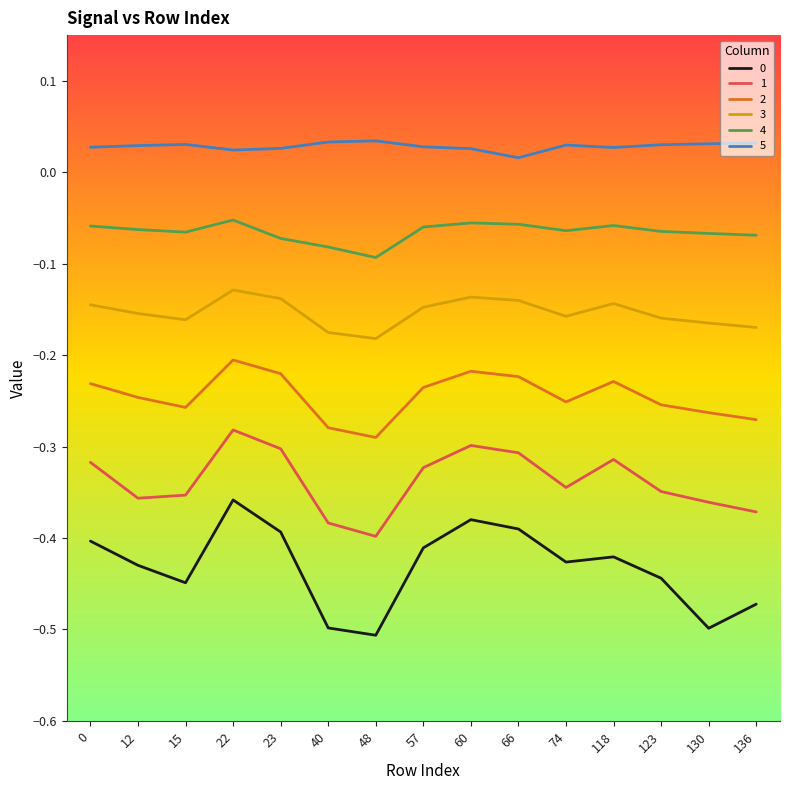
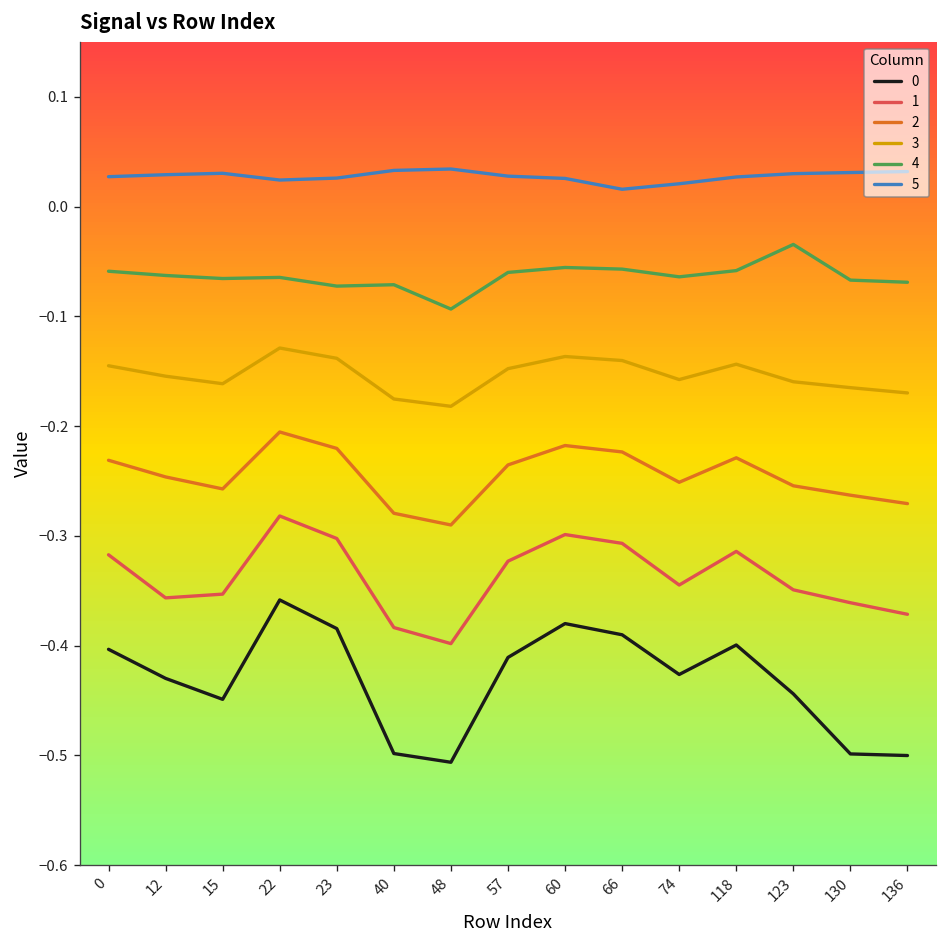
4, 22: -0.05 -> -0.06
0, 23: -0.39 -> -0.38
4, 40: -0.08 -> -0.07
5, 74: 0.03 -> 0.02
0, 118: -0.42 -> -0.40
4, 123: -0.06 -> -0.03
0, 136: -0.47 -> -0.50
